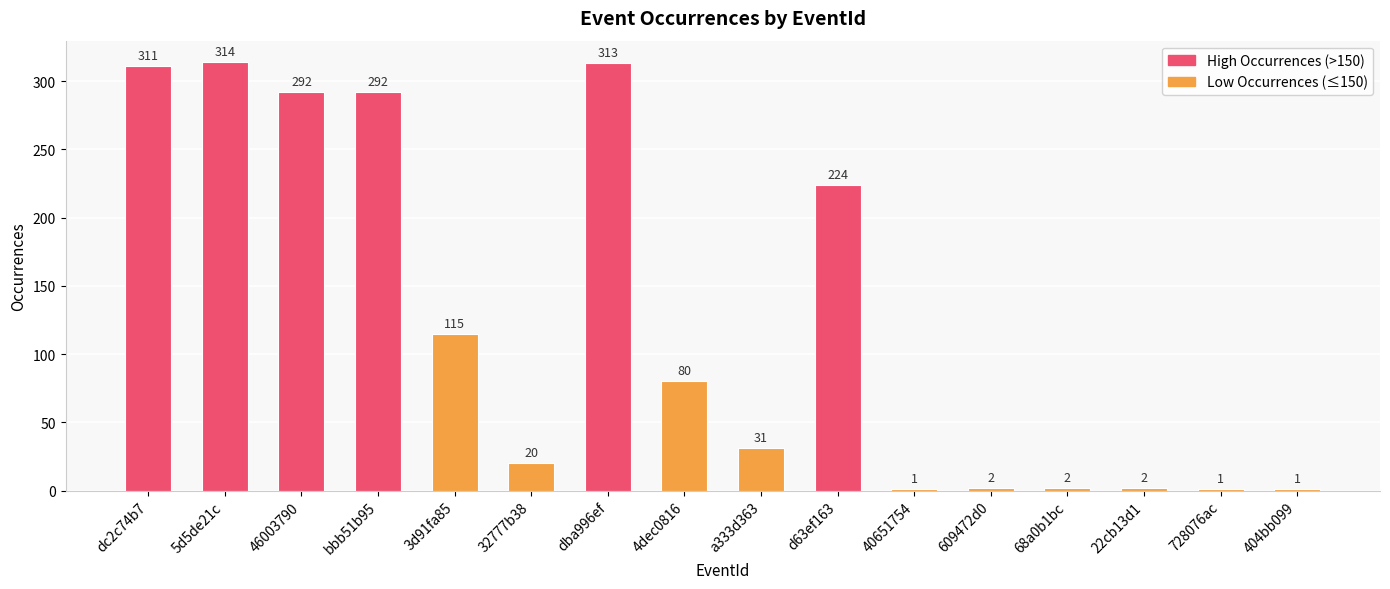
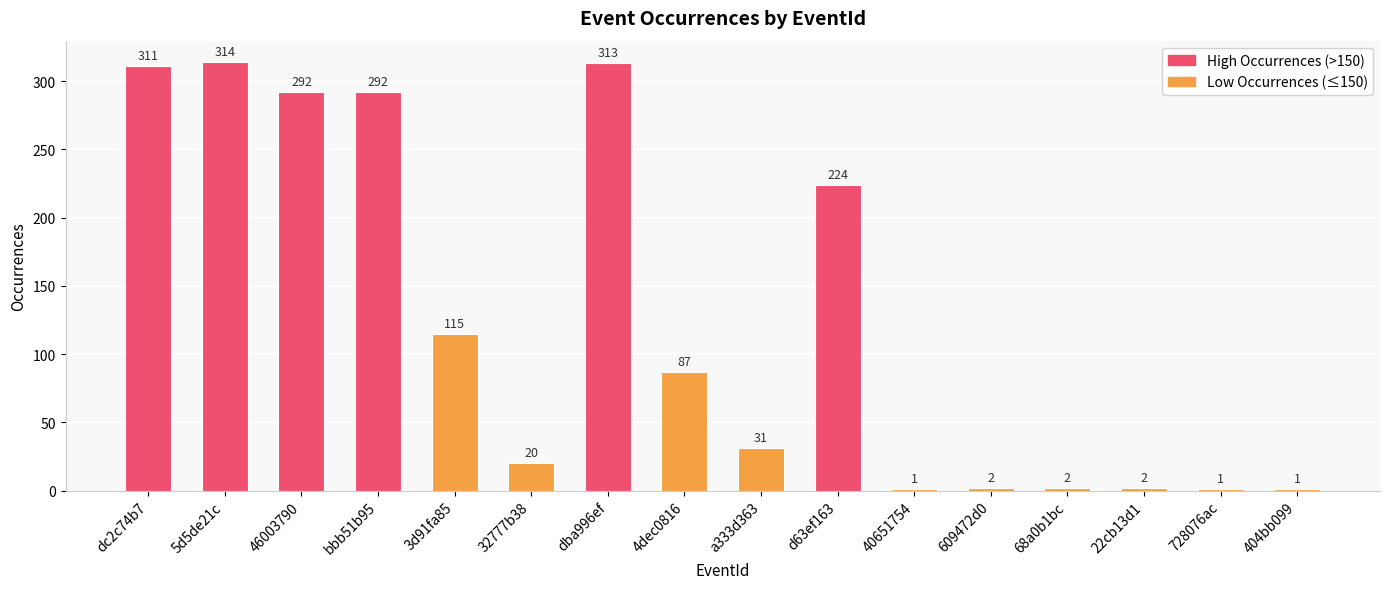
4dec0816: 80 -> 87
